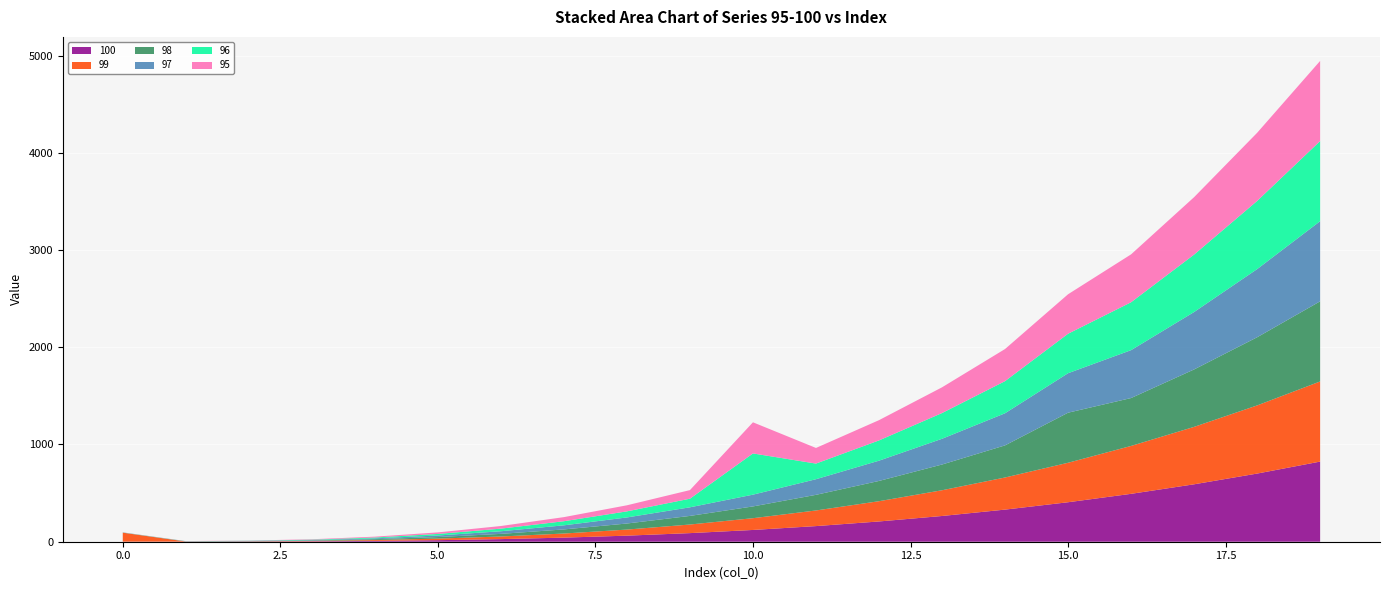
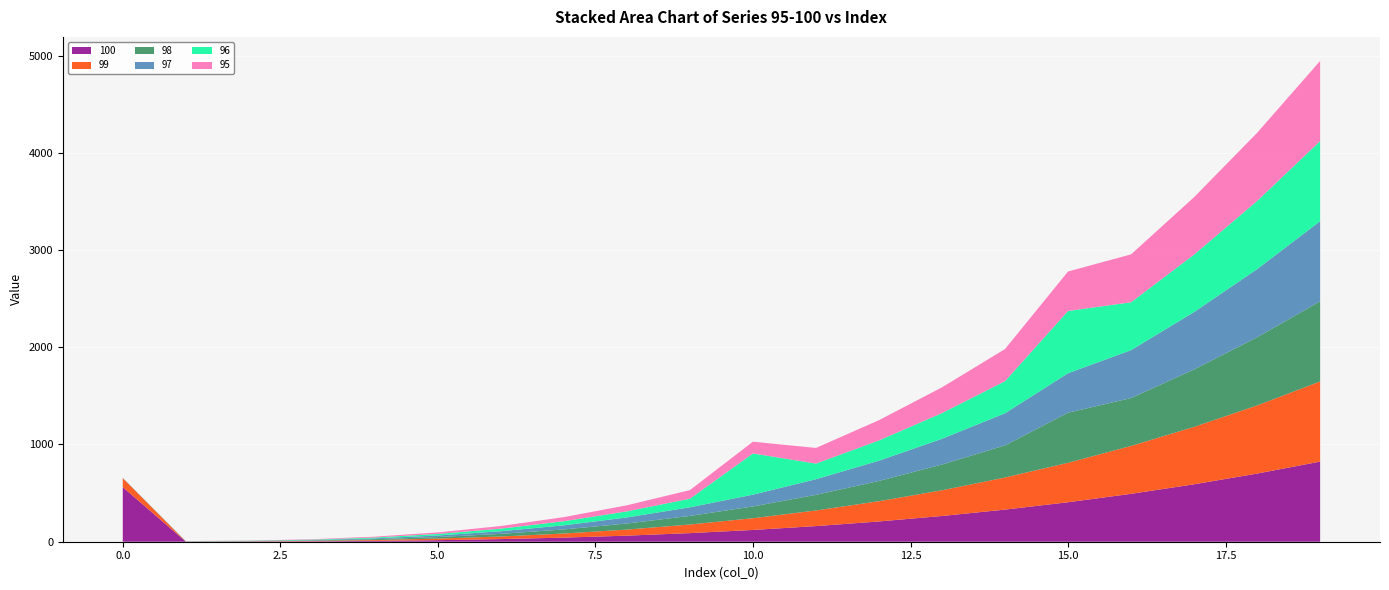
100, 0.0: 0 -> 600
95, 10.0: 300 -> 100
96, 15.0: 400 -> 600
